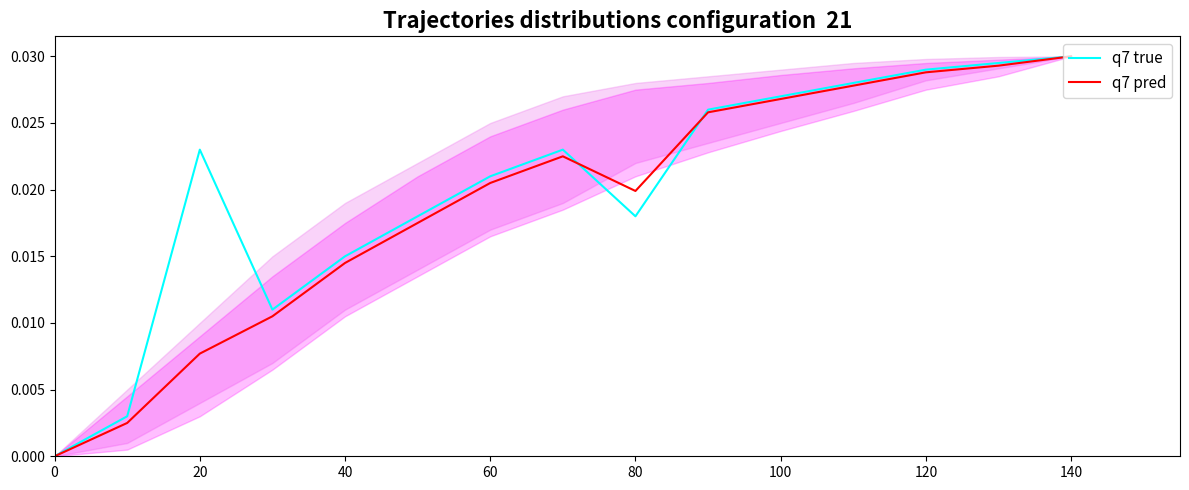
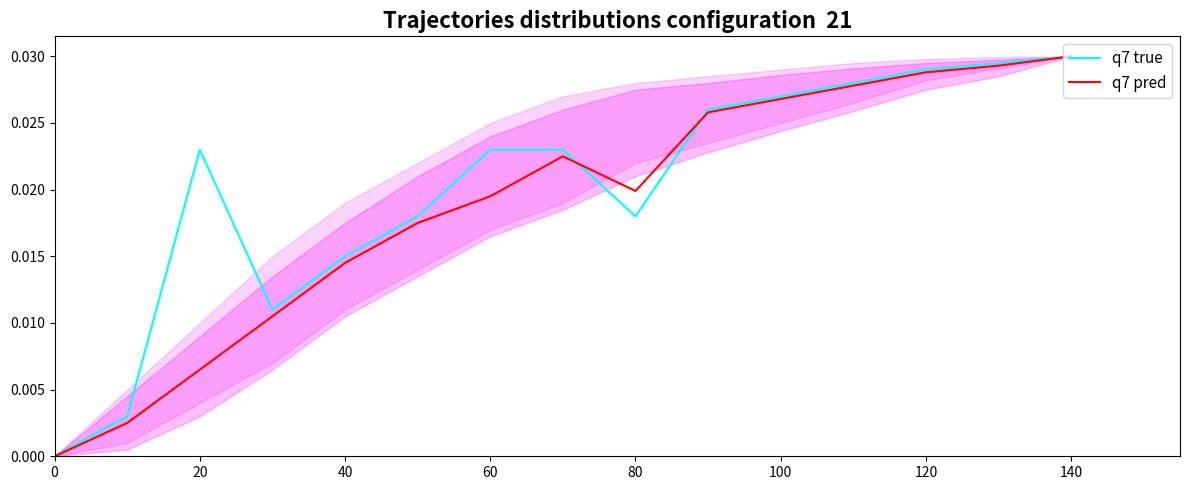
q7 pred, 20: 0.0077 -> 0.0065
q7 true, 60: 0.021 -> 0.023
q7 pred, 60: 0.0205 -> 0.0195
